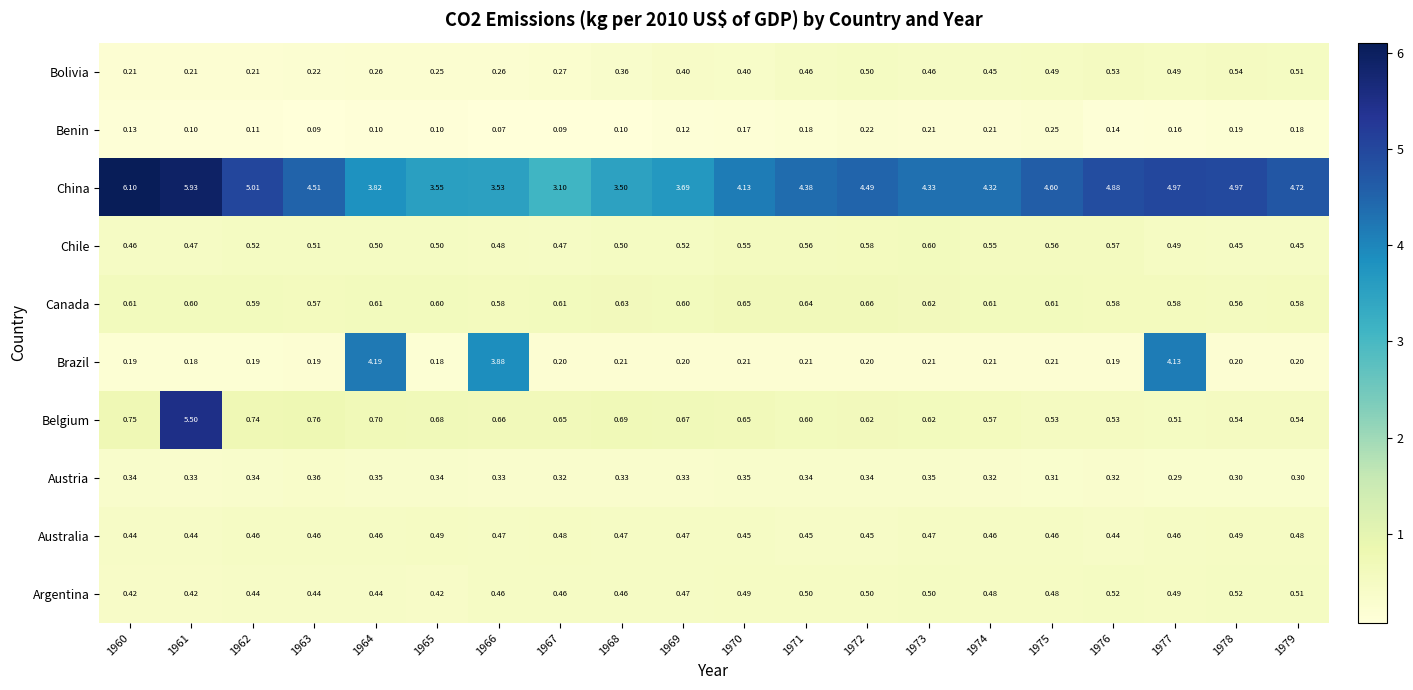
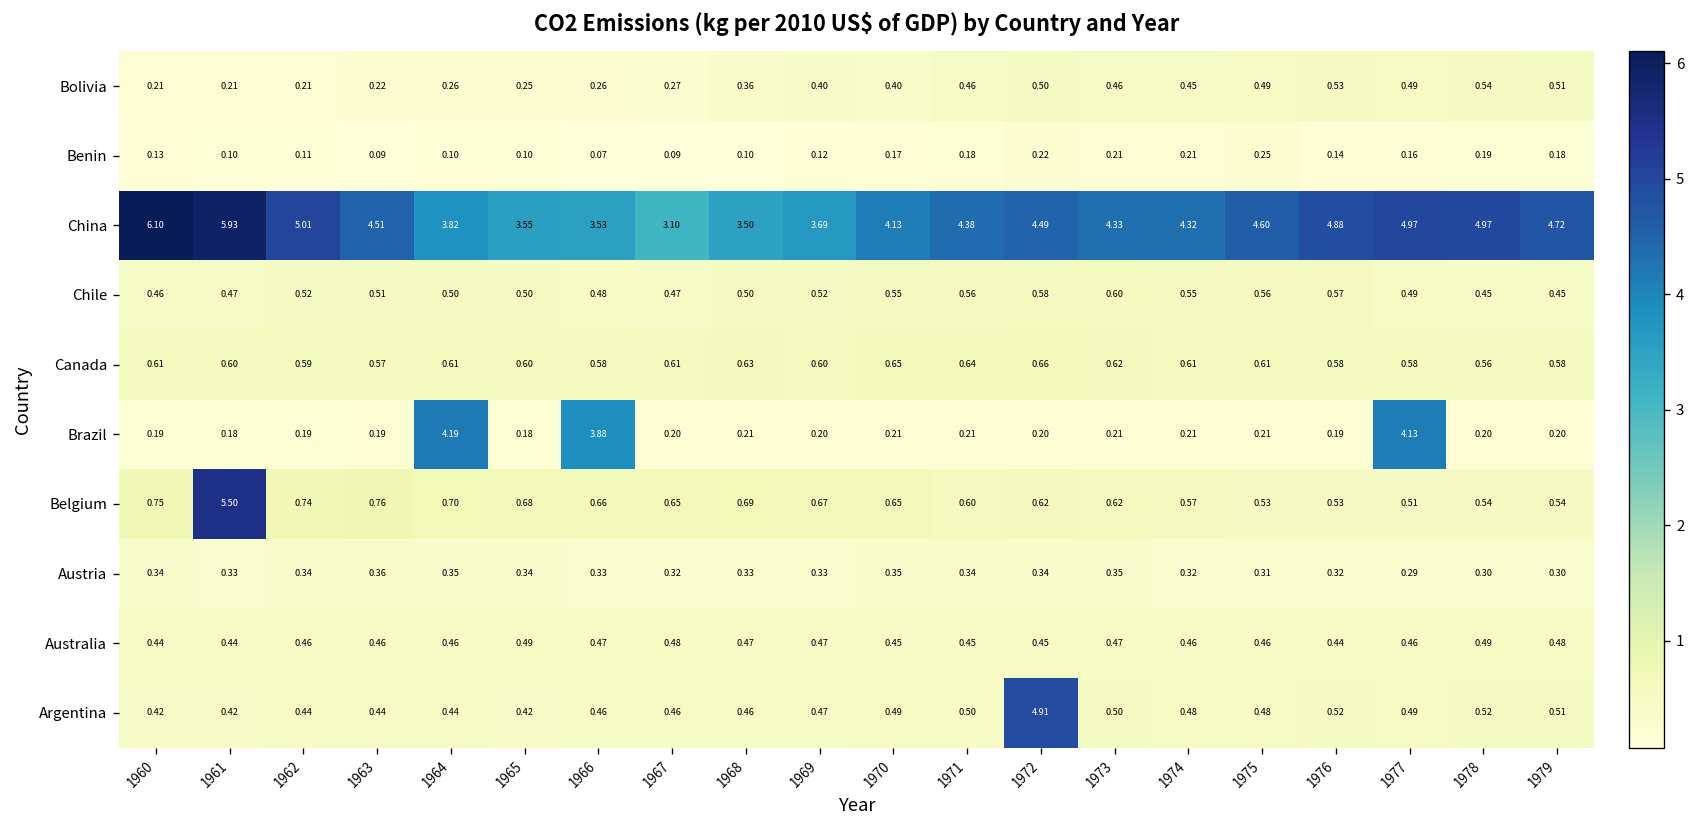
Argentina, 1972: 0.50 -> 4.91
